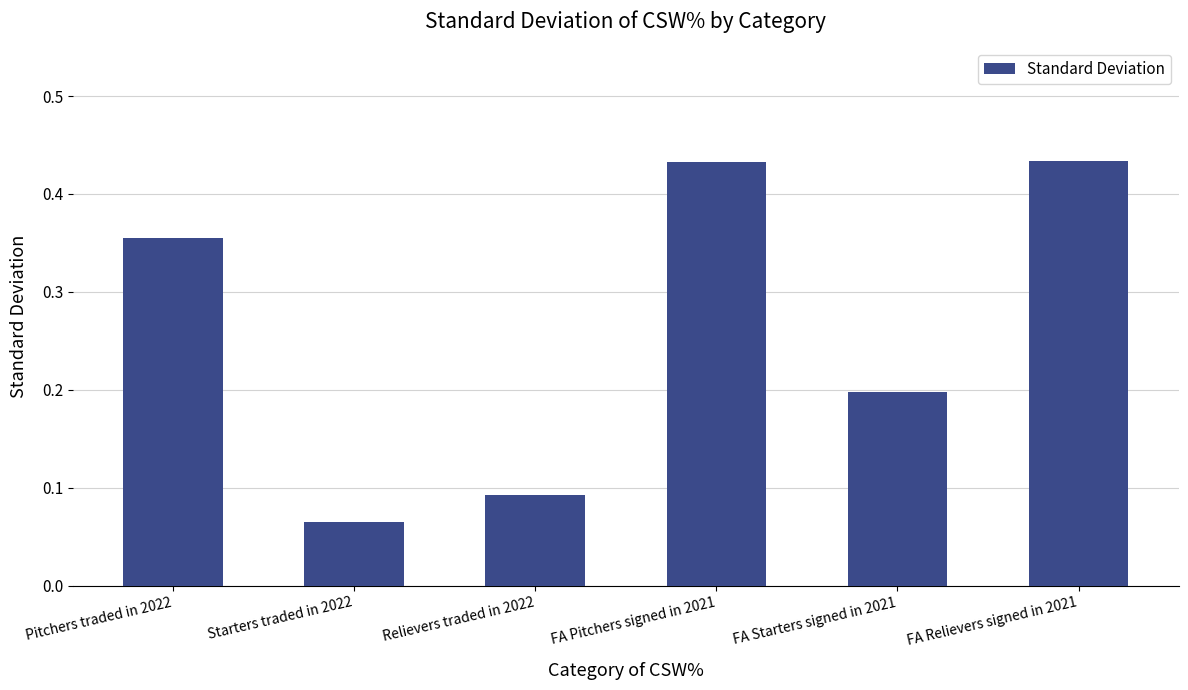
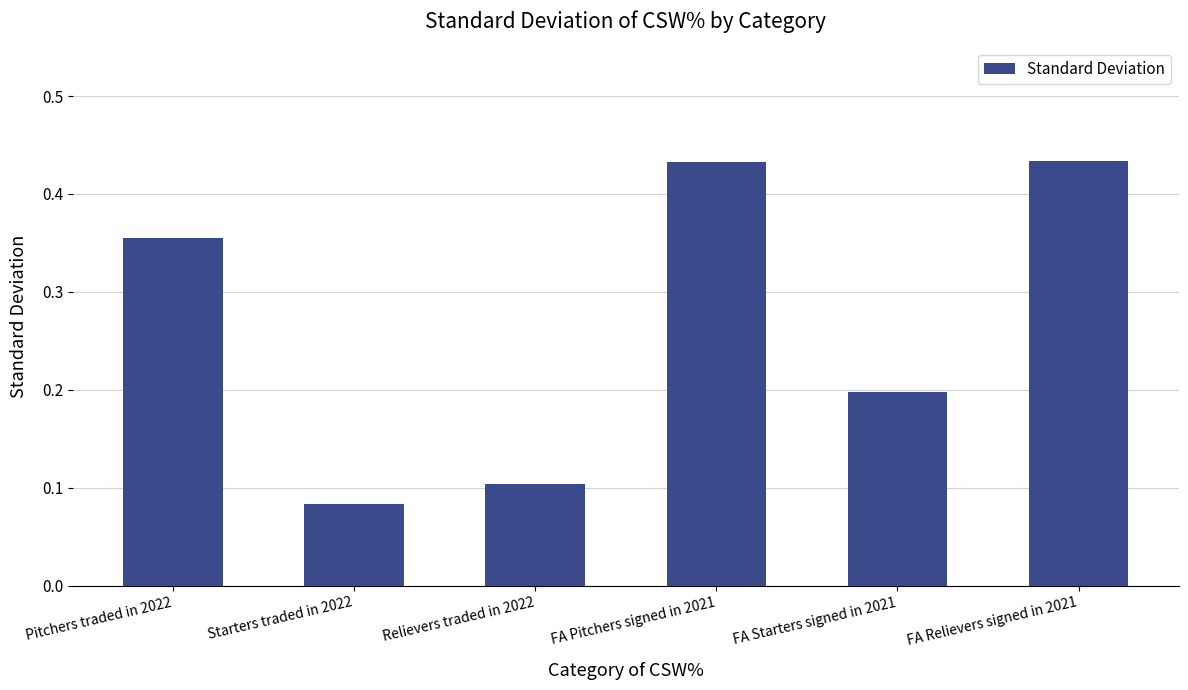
Starters traded in 2022: 0.06 -> 0.08
Relievers traded in 2022: 0.09 -> 0.10
